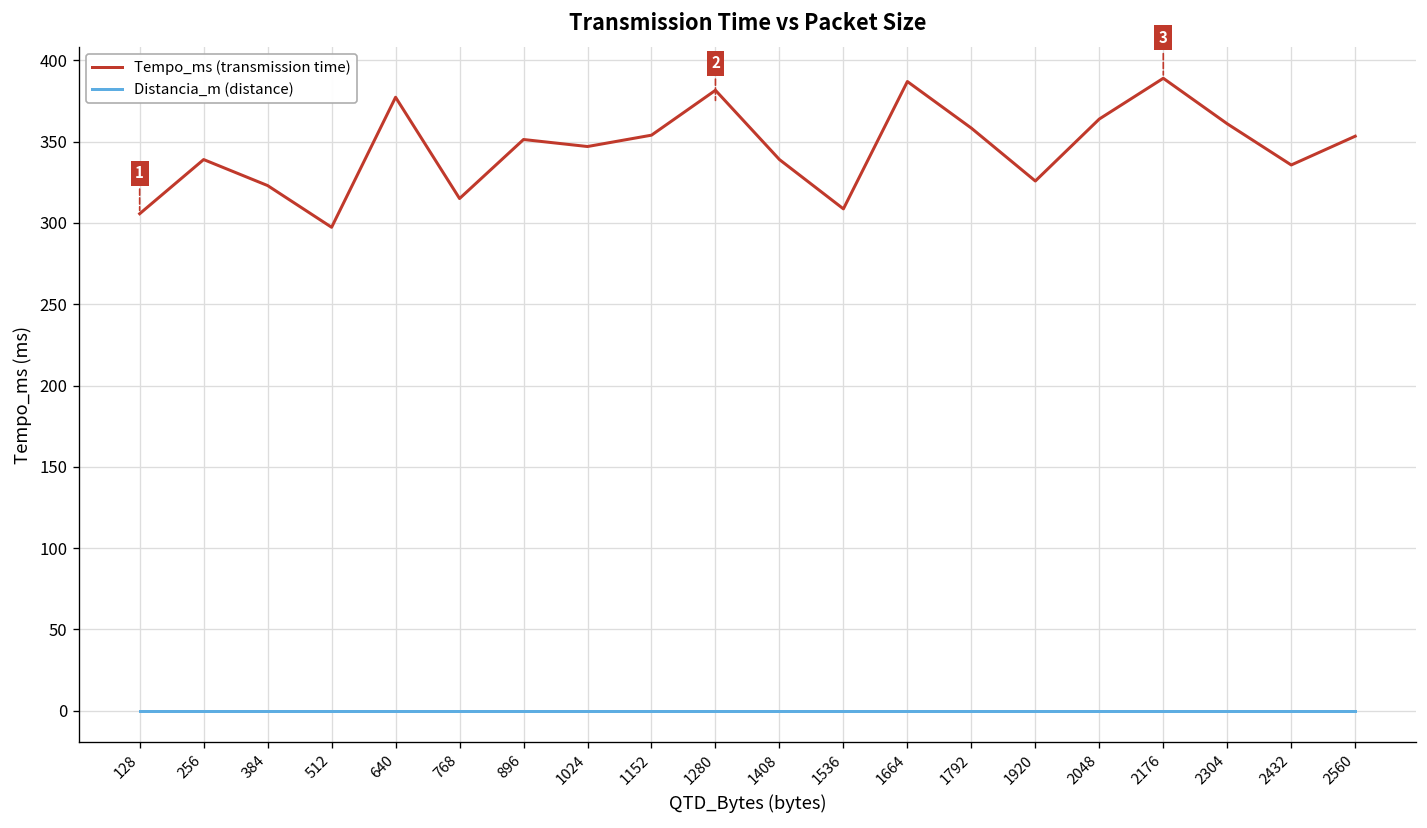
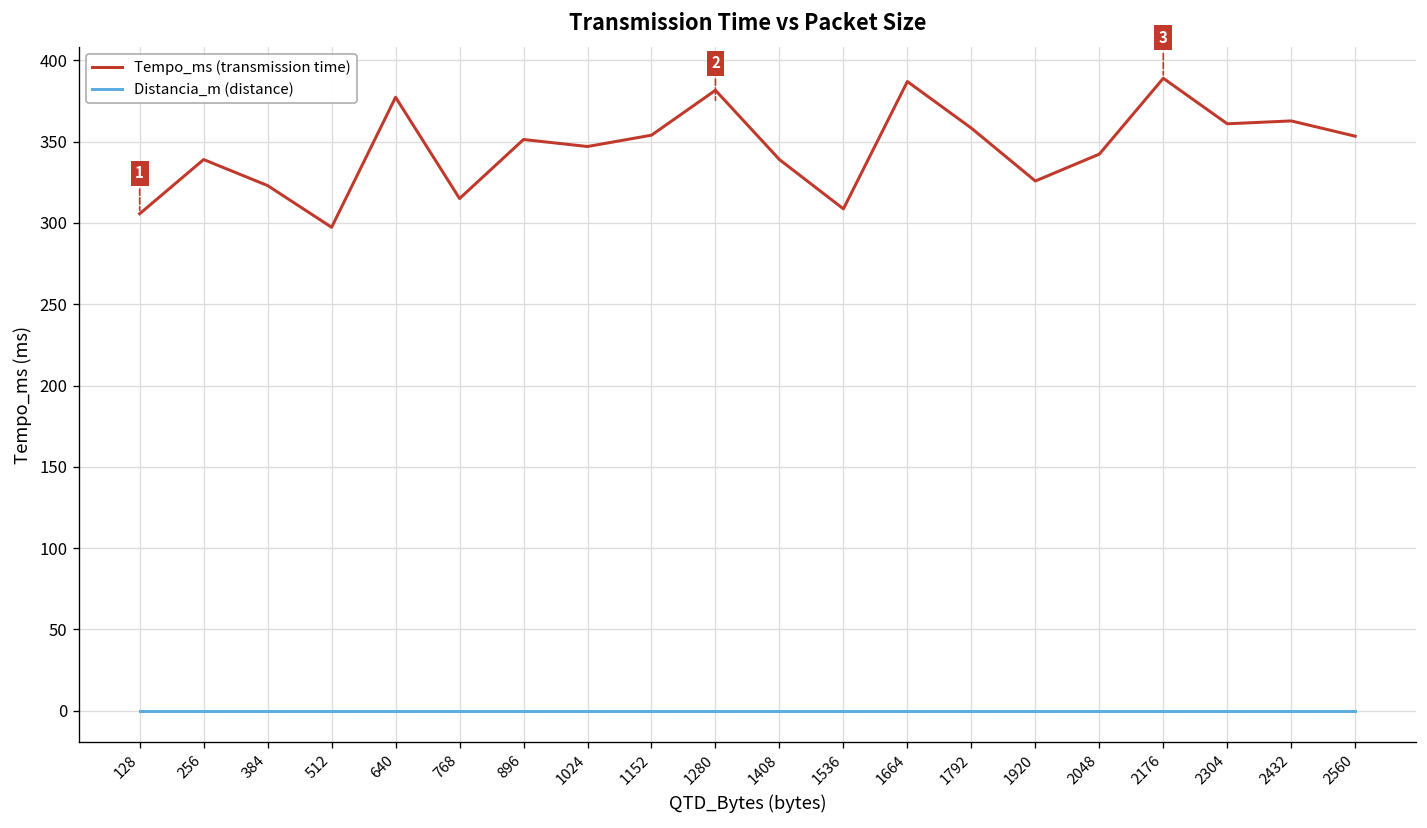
Tempo_ms (transmission time), 2048: 364 -> 342
Tempo_ms (transmission time), 2432: 336 -> 363
